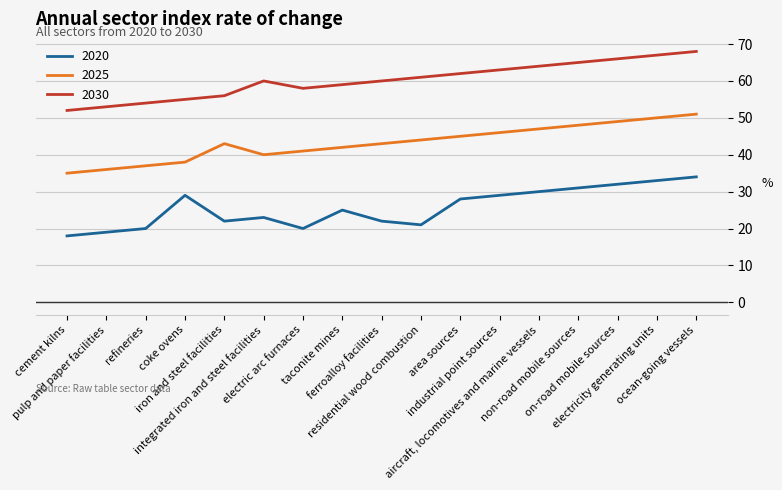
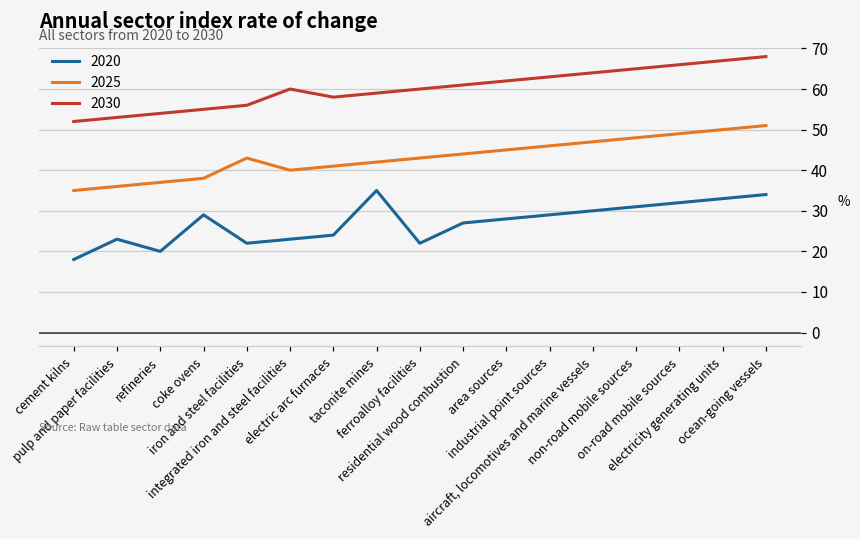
2020, pulp and paper facilities: 19 -> 23
2020, electric arc furnaces: 20 -> 24
2020, taconite mines: 25 -> 35
2020, residential wood combustion: 21 -> 27
